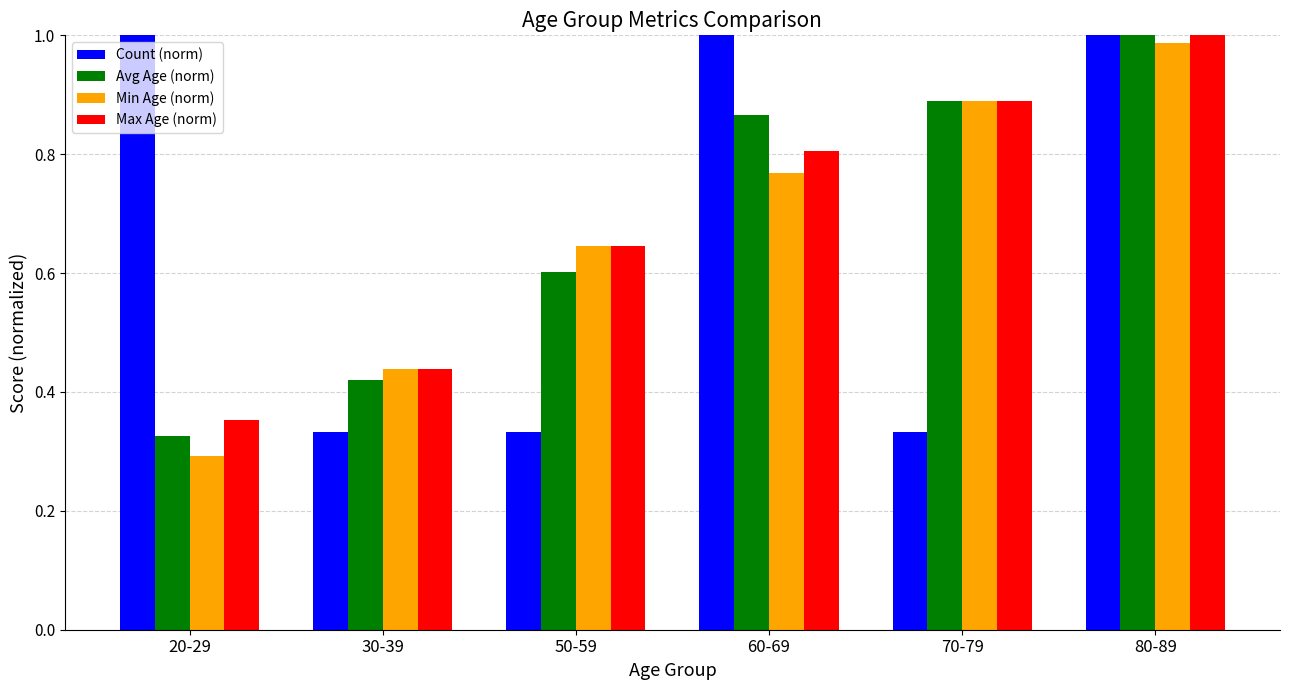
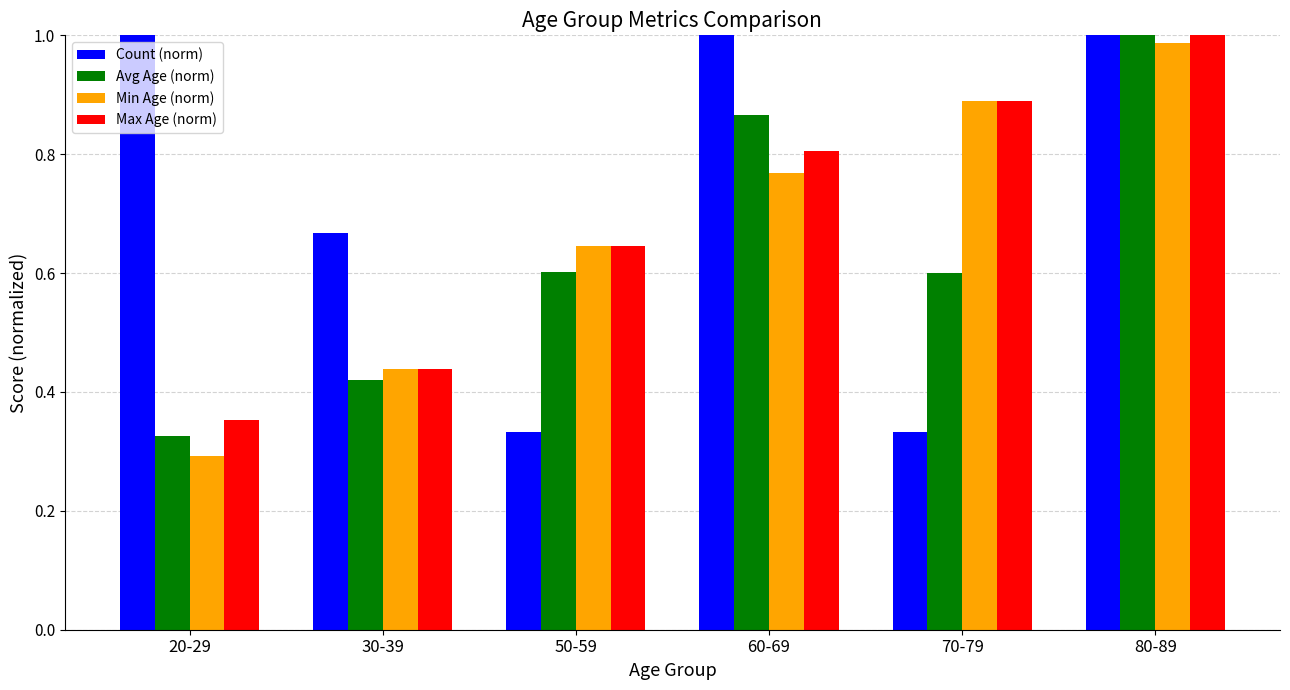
Count (norm), 30-39: 0.33 -> 0.67
Avg Age (norm), 70-79: 0.89 -> 0.60
